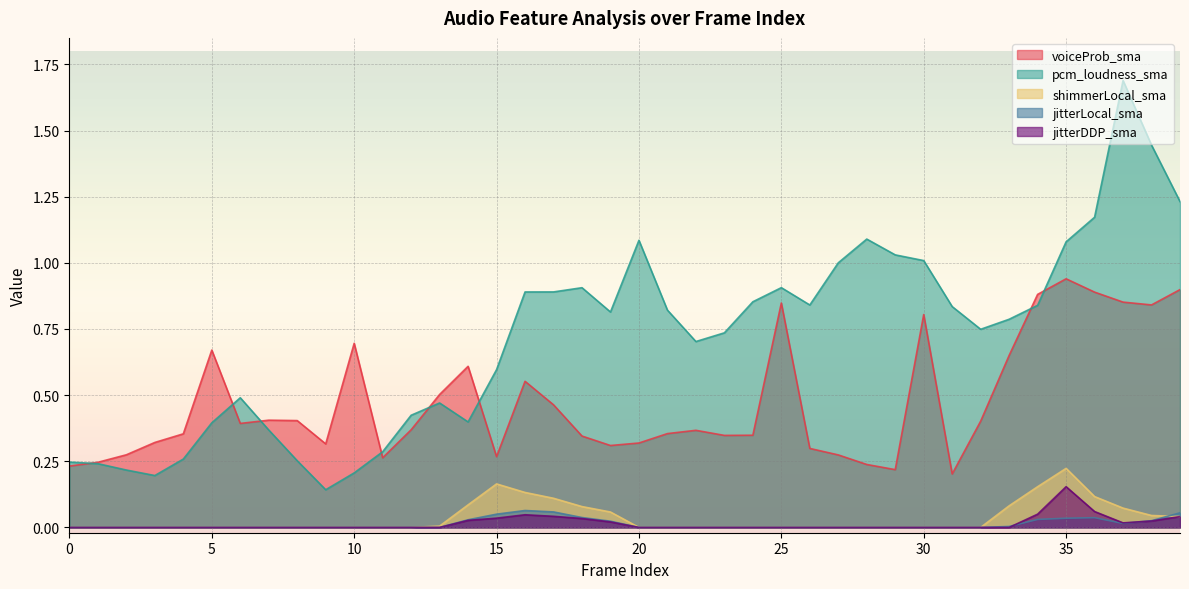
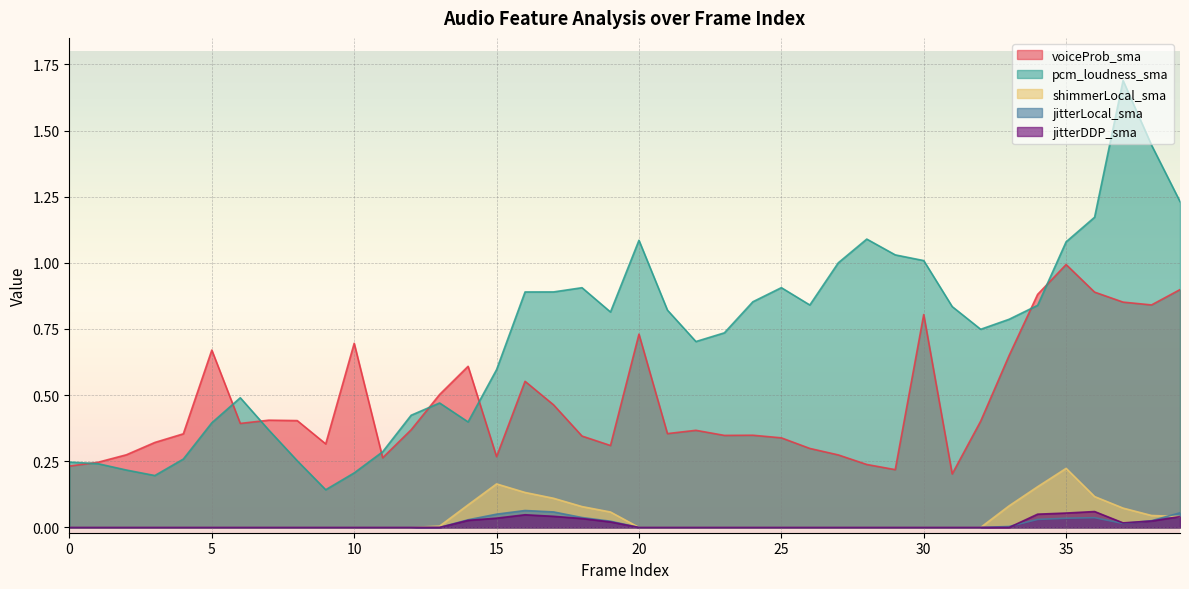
voiceProb_sma, 20: 0.32 -> 0.73
voiceProb_sma, 25: 0.85 -> 0.34
voiceProb_sma, 35: 0.94 -> 0.99
jitterDDP_sma, 35: 0.15 -> 0.05
